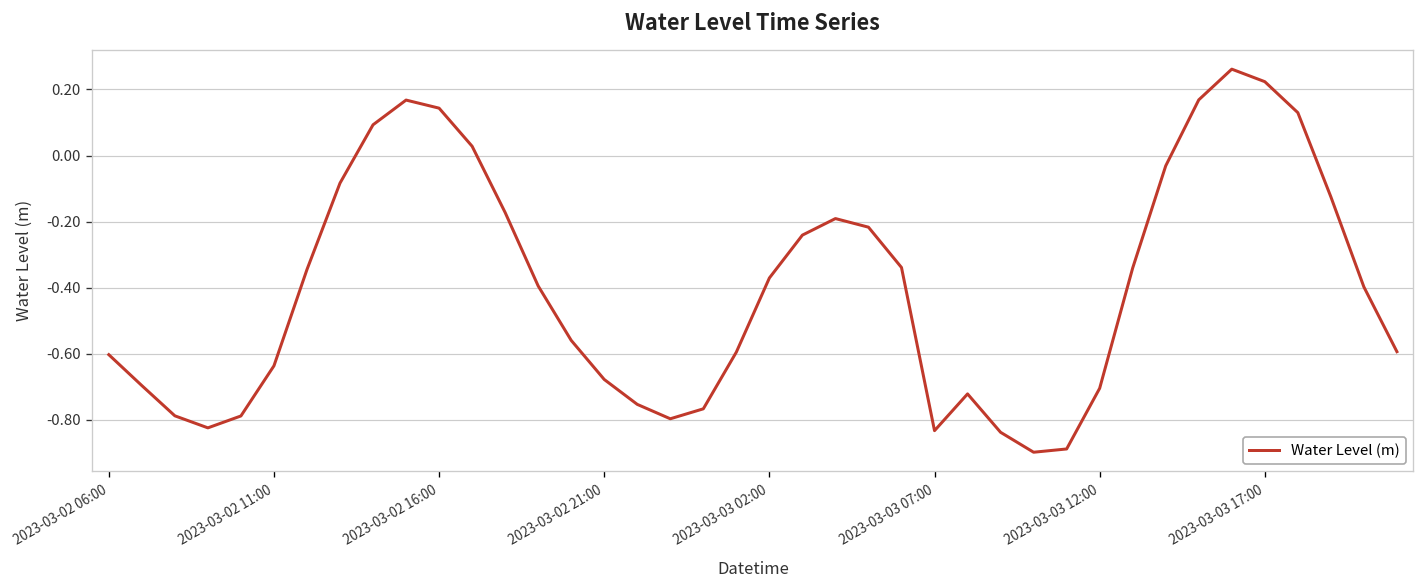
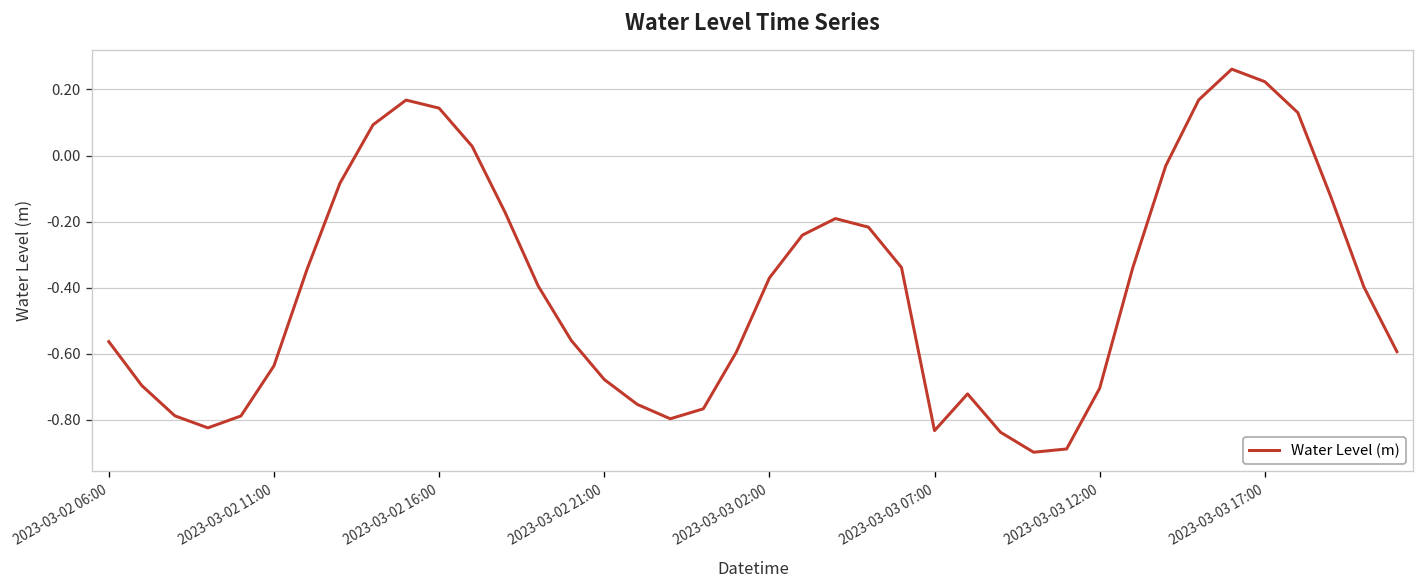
2023-03-02 06:00: -0.60 -> -0.56
